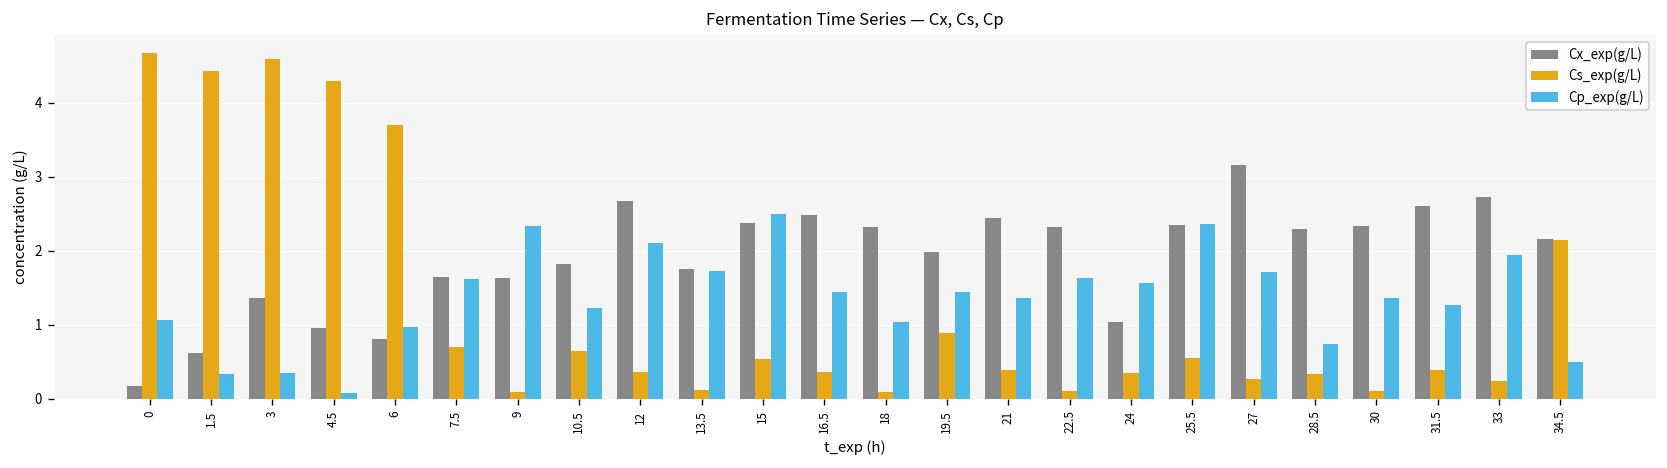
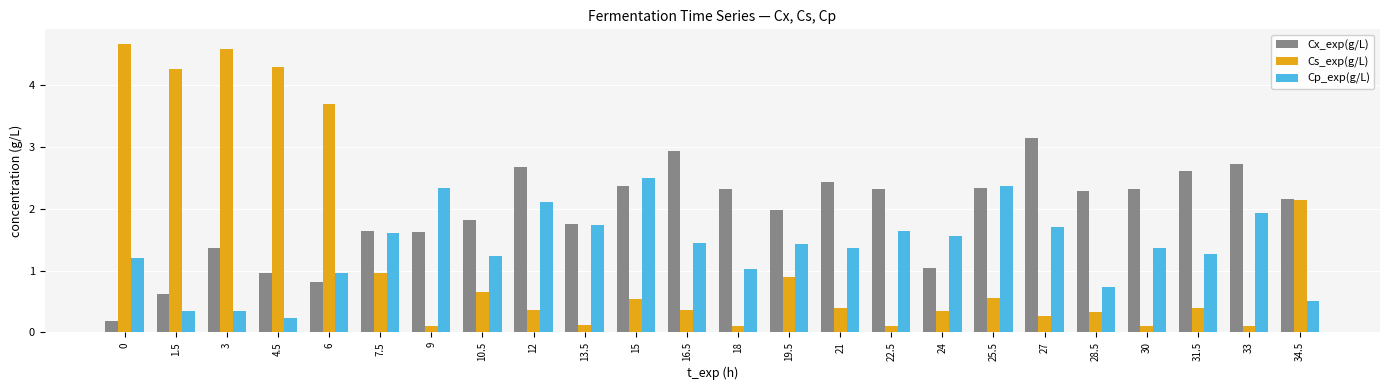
Cp_exp(g/L), 0: 1.1 -> 1.2
Cs_exp(g/L), 1.5: 4.4 -> 4.3
Cp_exp(g/L), 4.5: 0.1 -> 0.2
Cs_exp(g/L), 7.5: 0.7 -> 1.0
Cx_exp(g/L), 16.5: 2.5 -> 2.9
Cs_exp(g/L), 33: 0.2 -> 0.1
